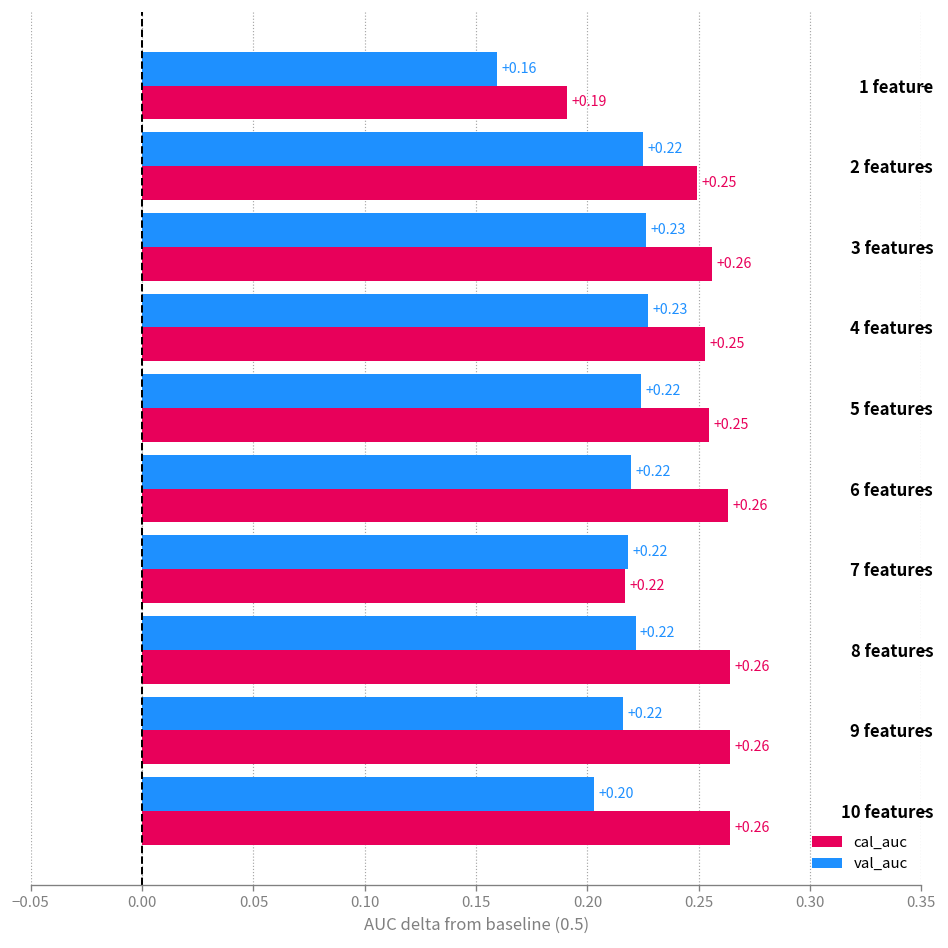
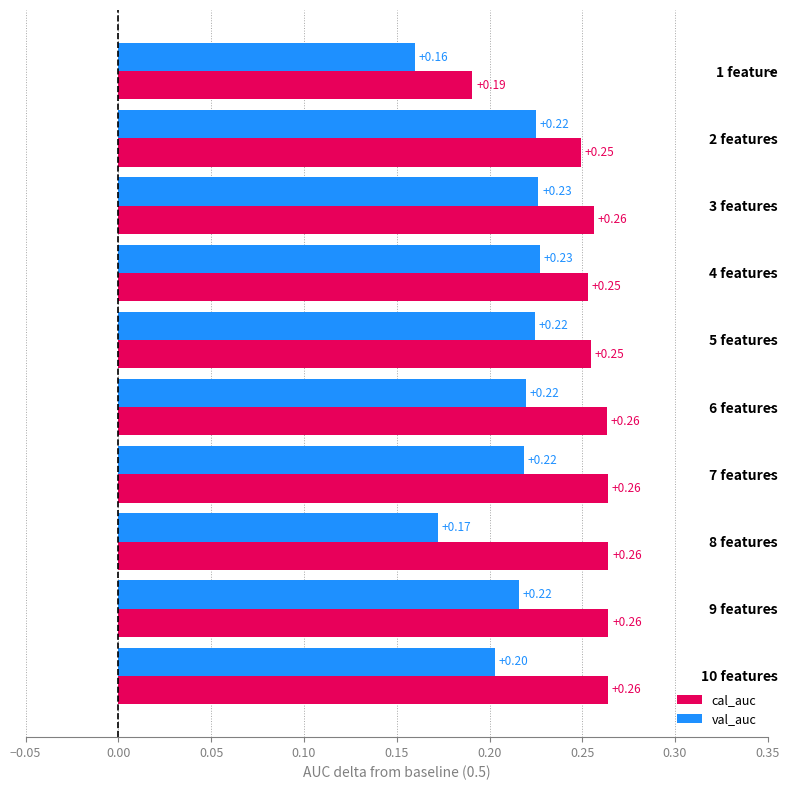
cal_auc, 7 features: +0.22 -> +0.26
val_auc, 8 features: +0.22 -> +0.17
